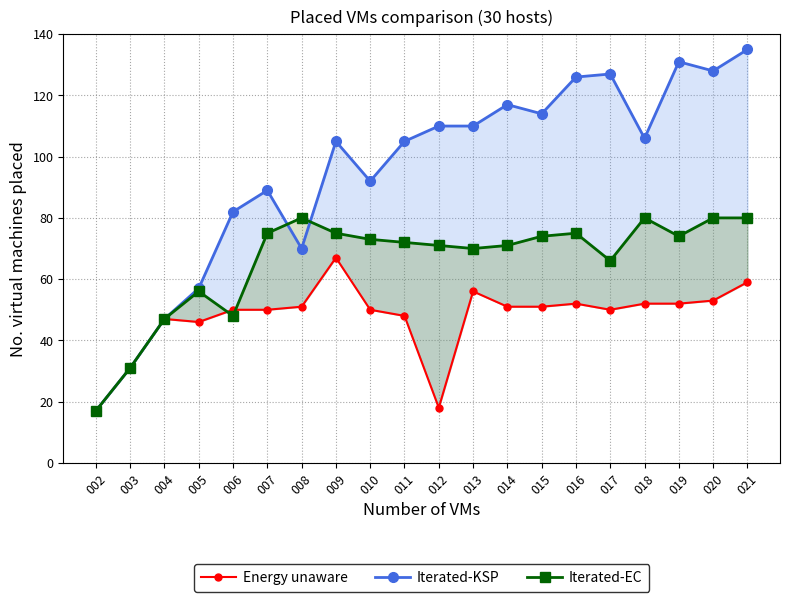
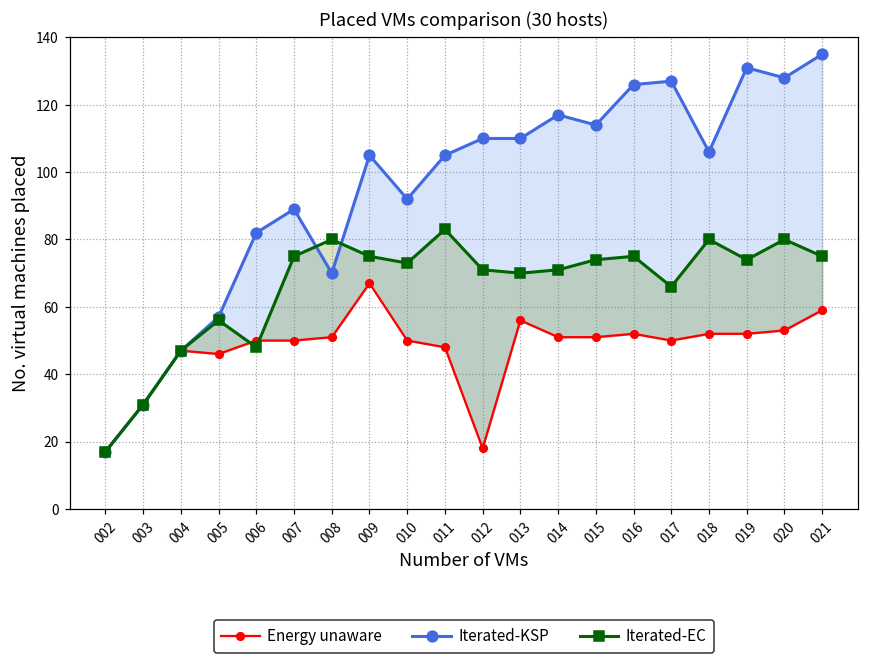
Iterated-EC, 011: 72 -> 83
Iterated-EC, 021: 80 -> 75
